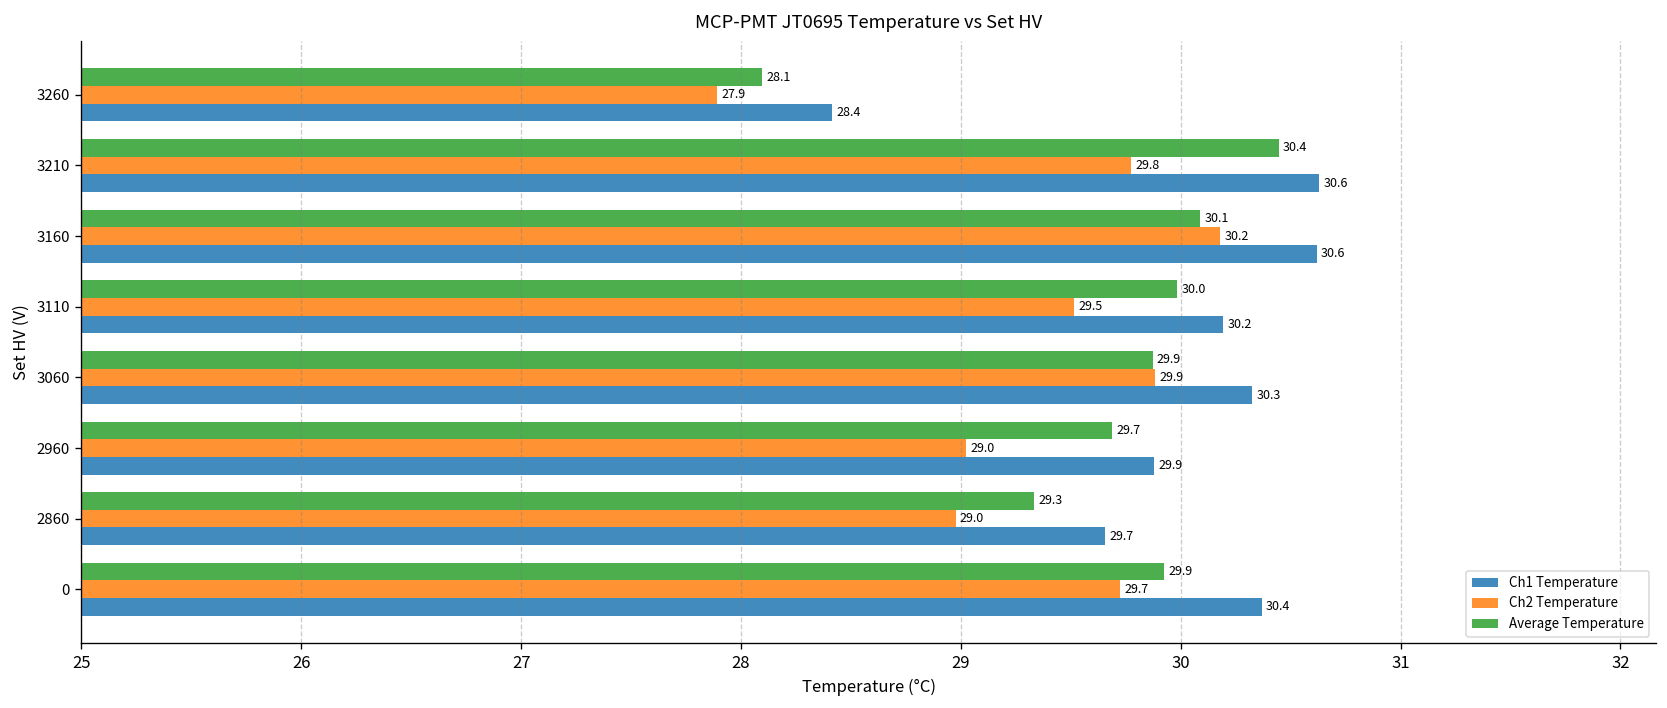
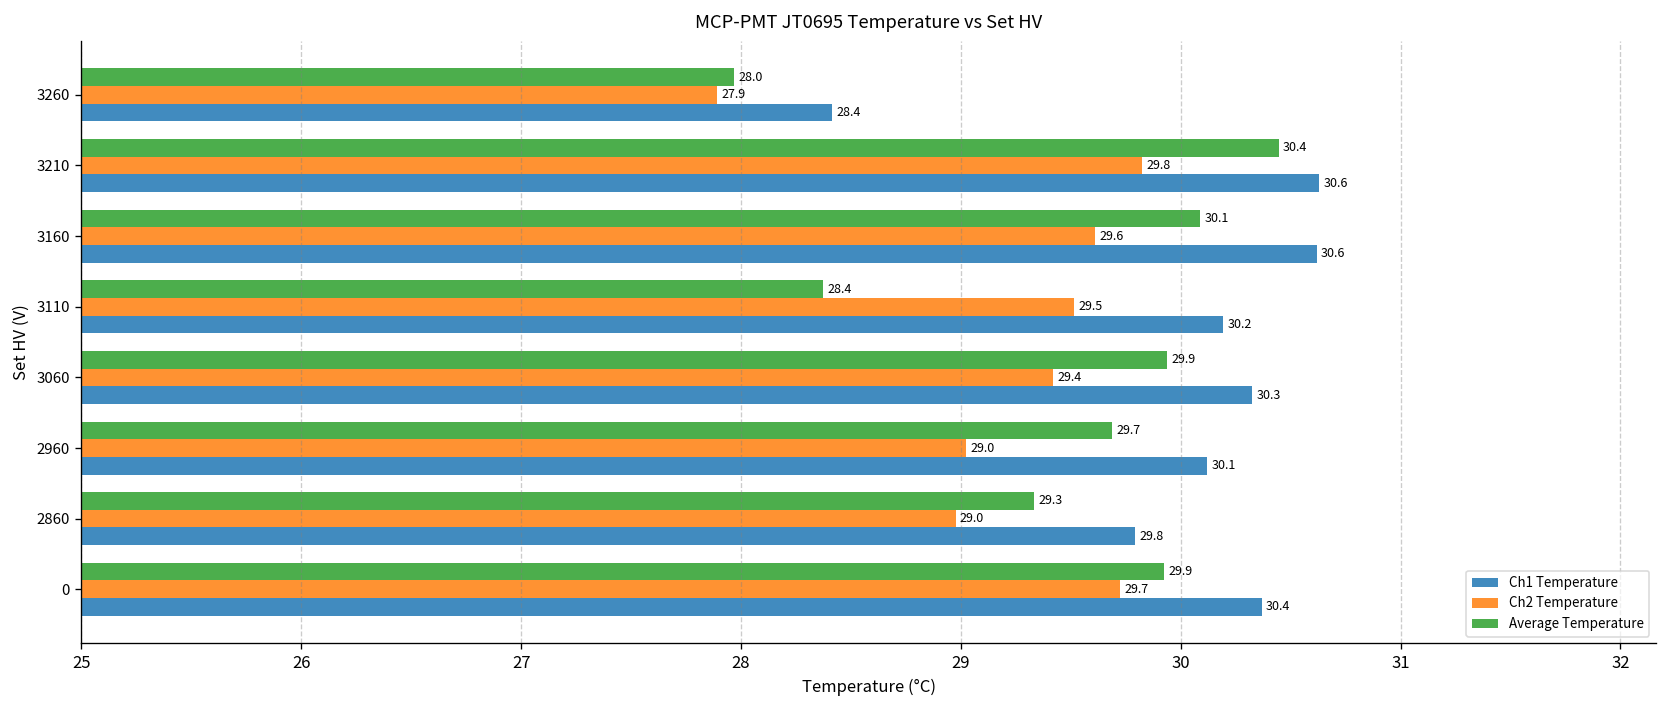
Average Temperature, 3260: 28.1 -> 28.0
Ch2 Temperature, 3210: 29.78 -> 29.82
Ch2 Temperature, 3160: 30.2 -> 29.6
Average Temperature, 3110: 30.0 -> 28.4
Average Temperature, 3060: 29.87 -> 29.94
Ch2 Temperature, 3060: 29.9 -> 29.4
Ch1 Temperature, 2960: 29.9 -> 30.1
Ch1 Temperature, 2860: 29.7 -> 29.8
